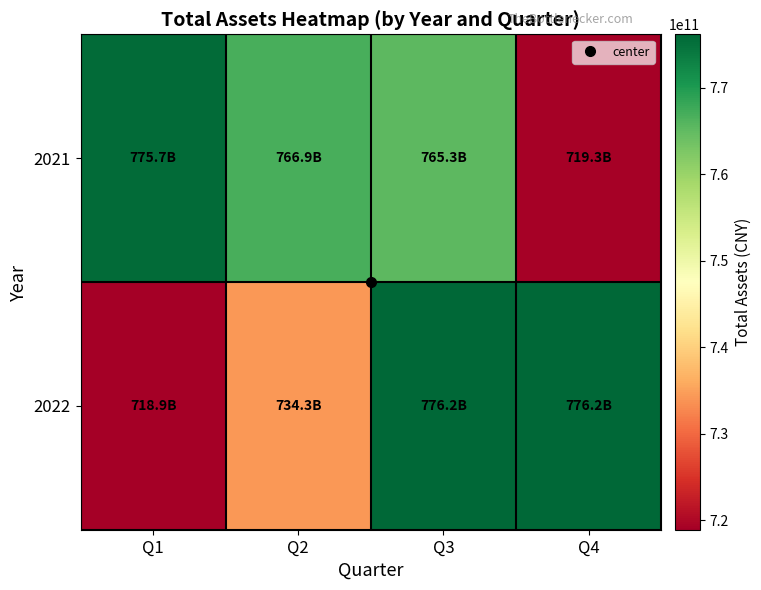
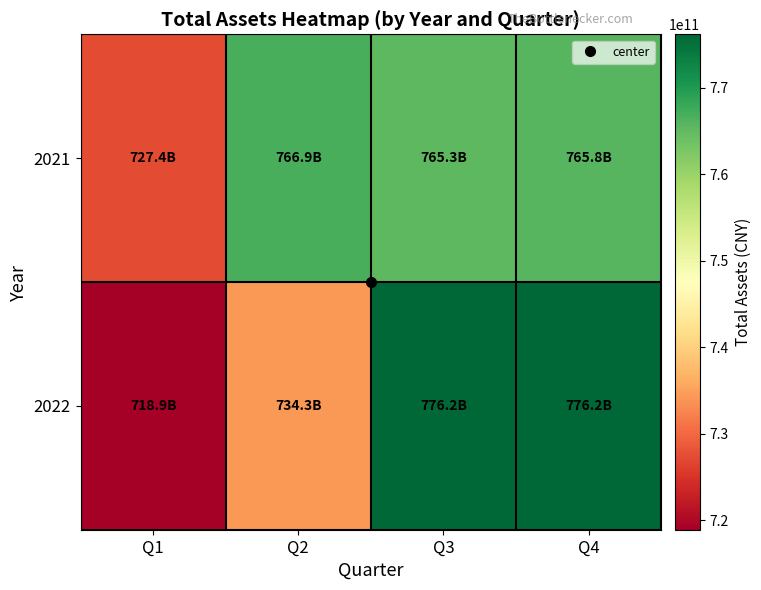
2021, Q1: 775.7B -> 727.4B
2021, Q4: 719.3B -> 765.8B
